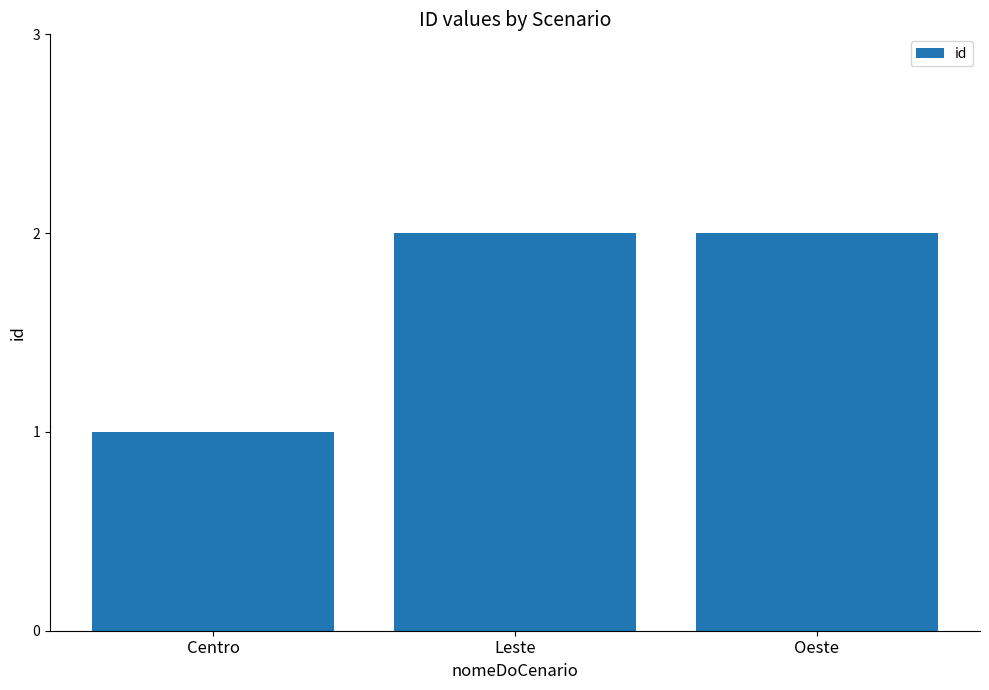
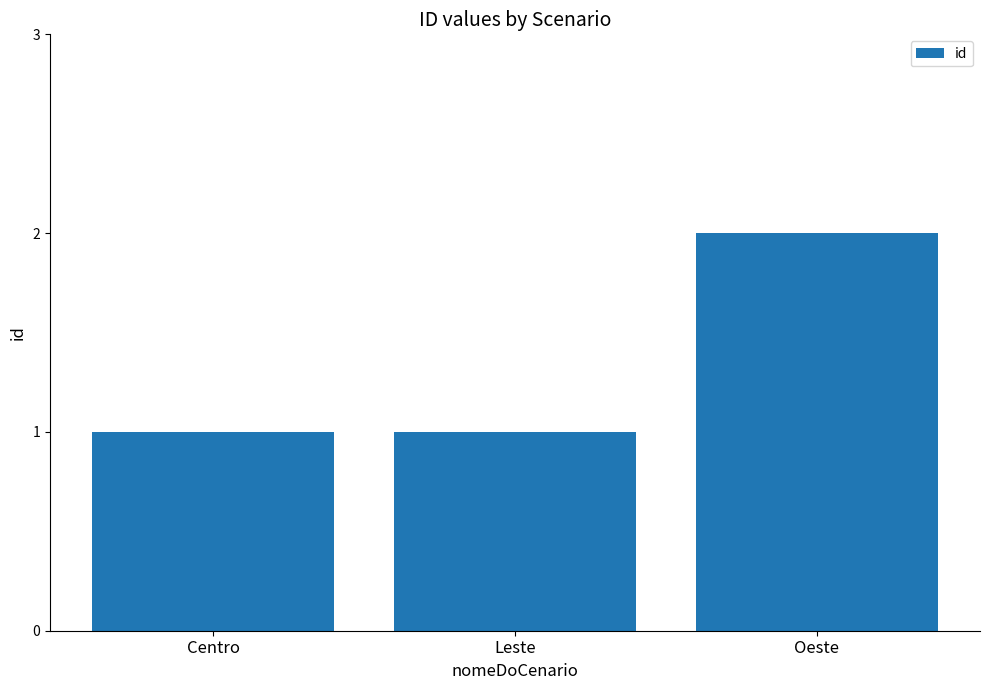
Leste: 2 -> 1
